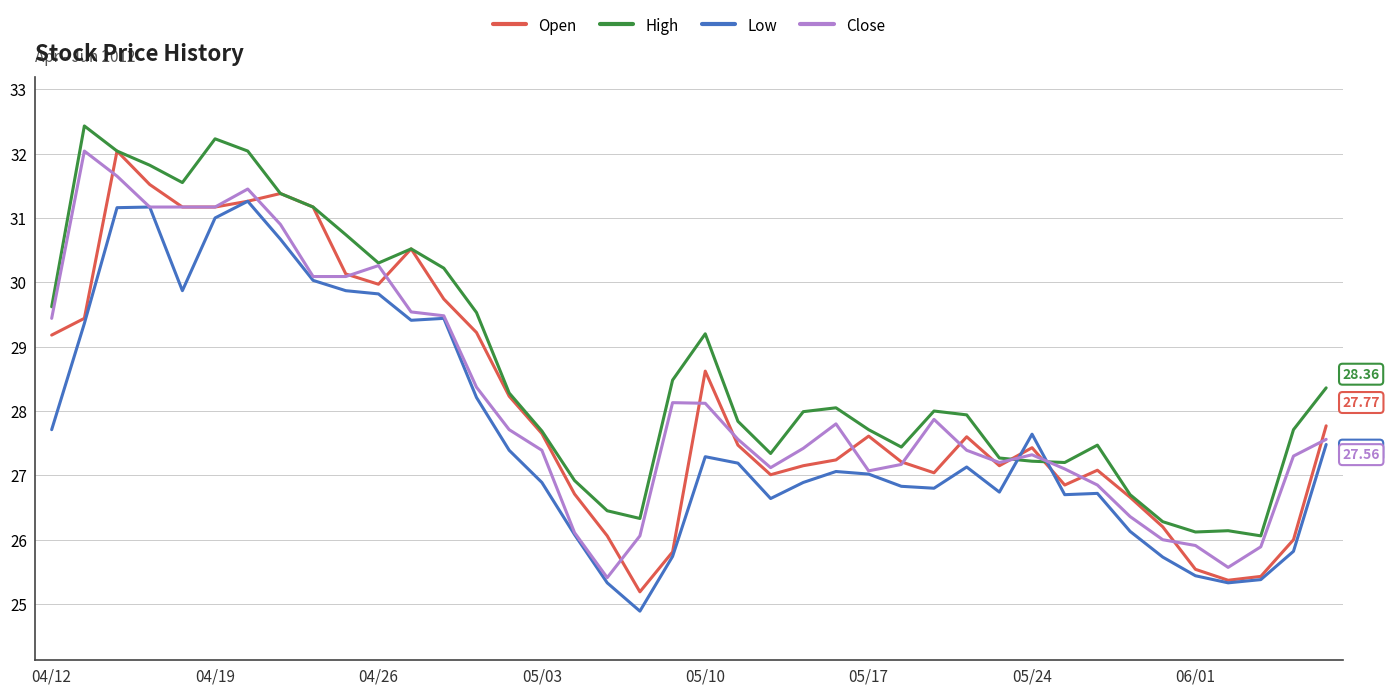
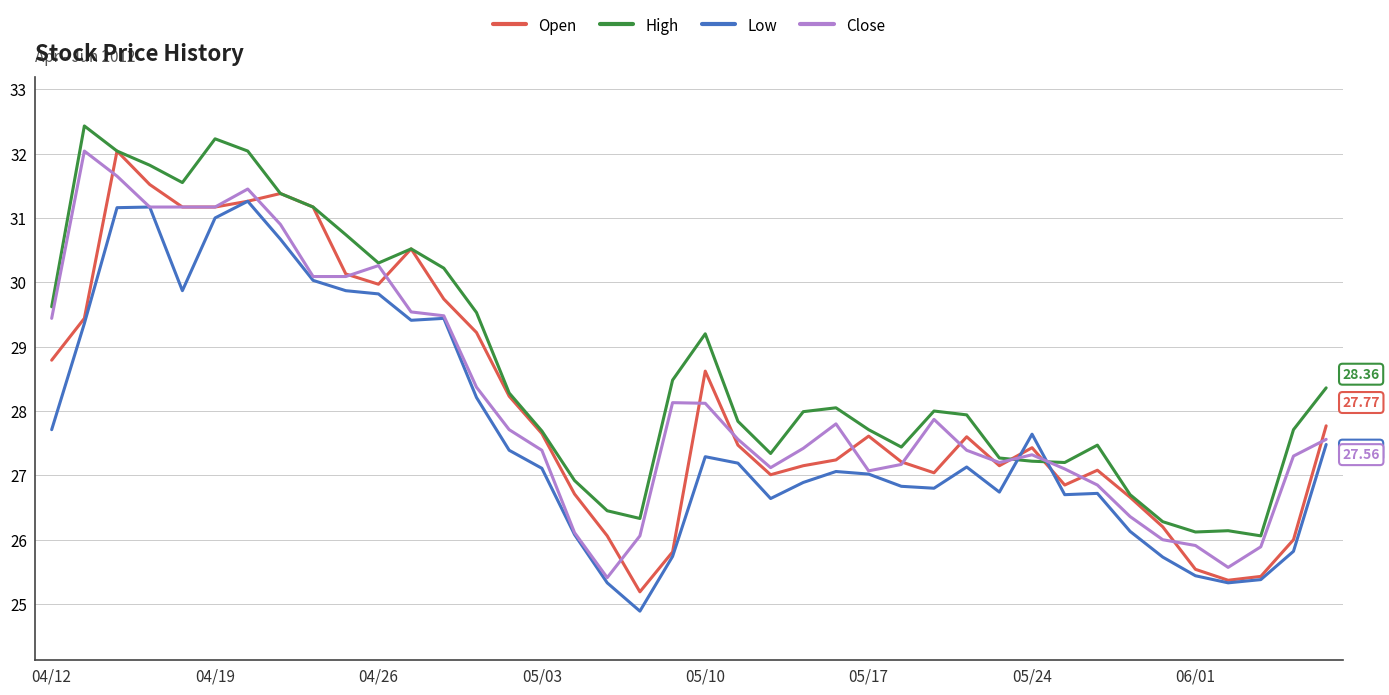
Open, 04/12: 29.2 -> 28.8
Low, 05/03: 26.9 -> 27.1
